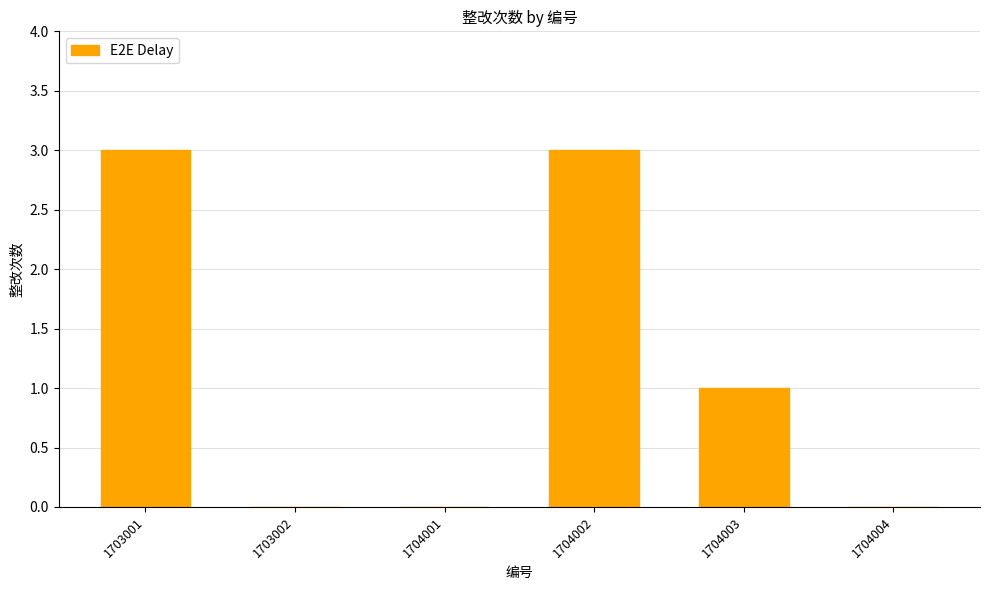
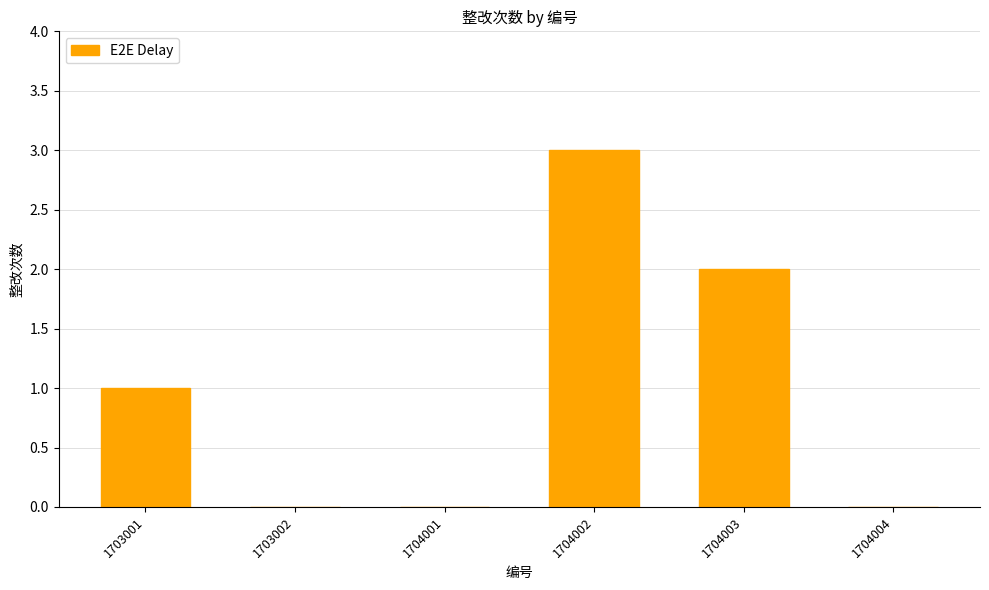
1703001: 3 -> 1
1704003: 1 -> 2
